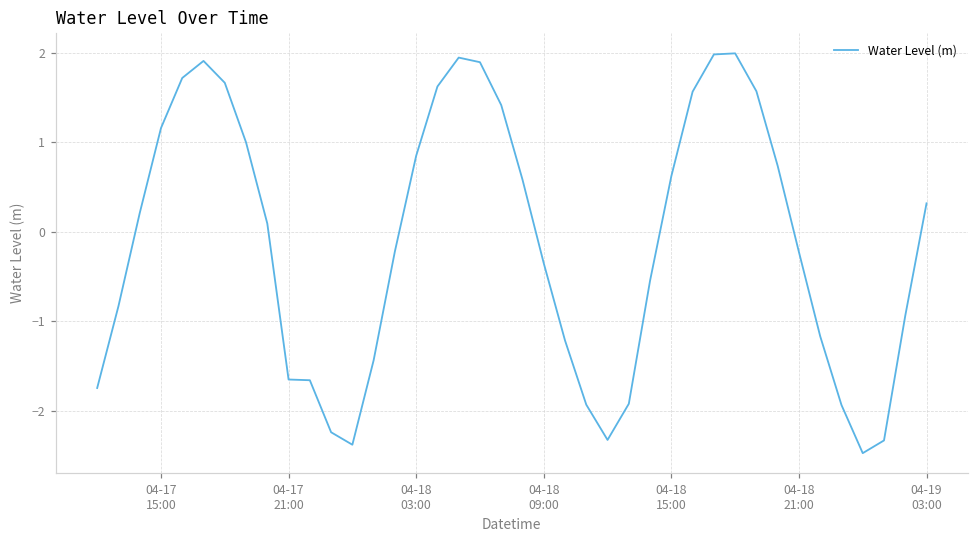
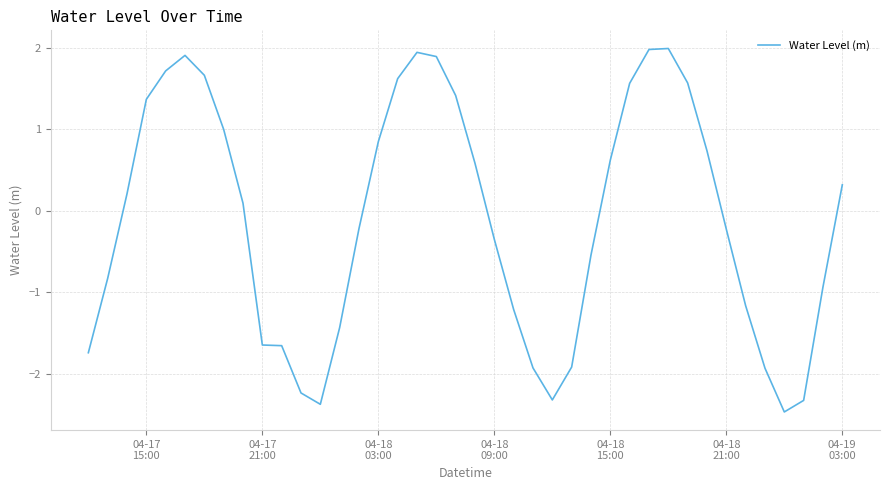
04-17 15:00: 1.2 -> 1.4
